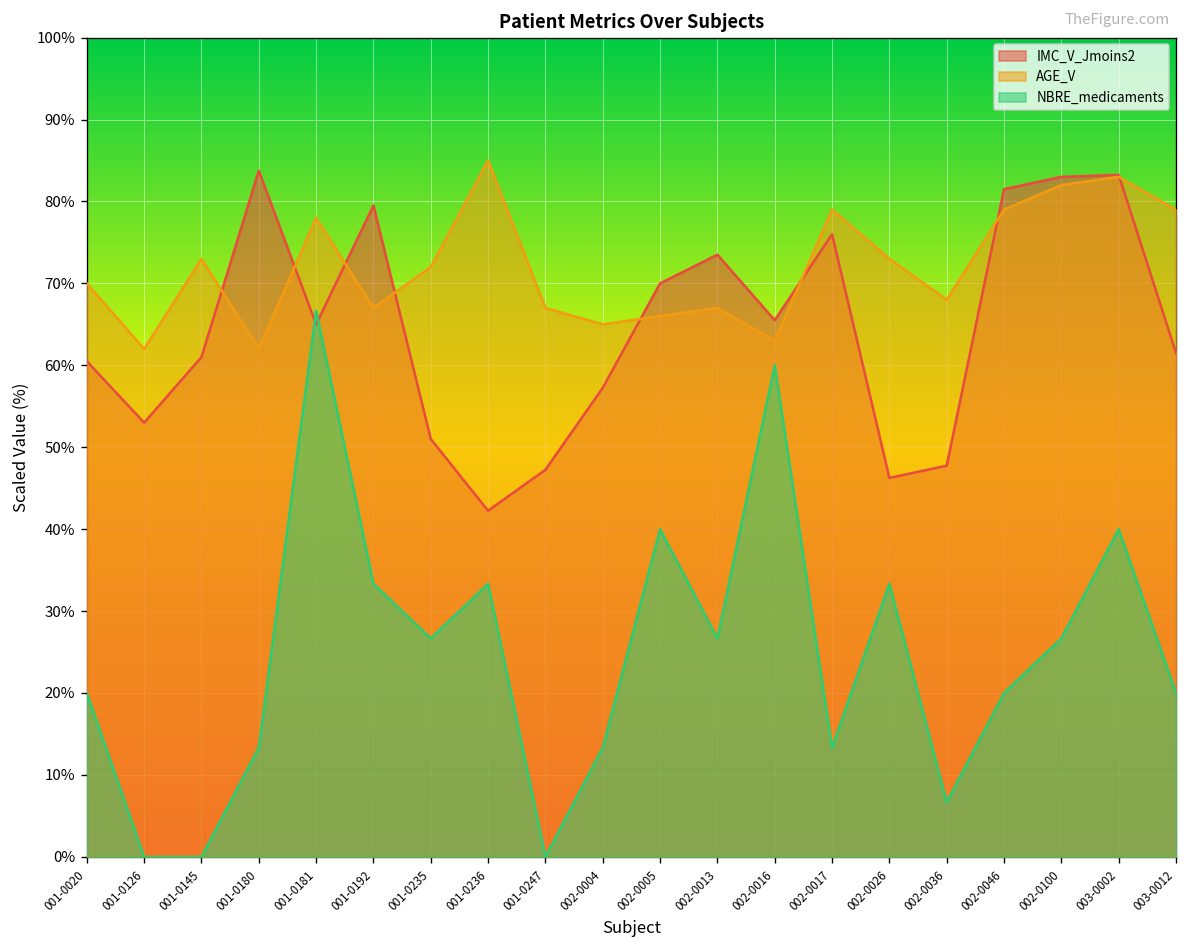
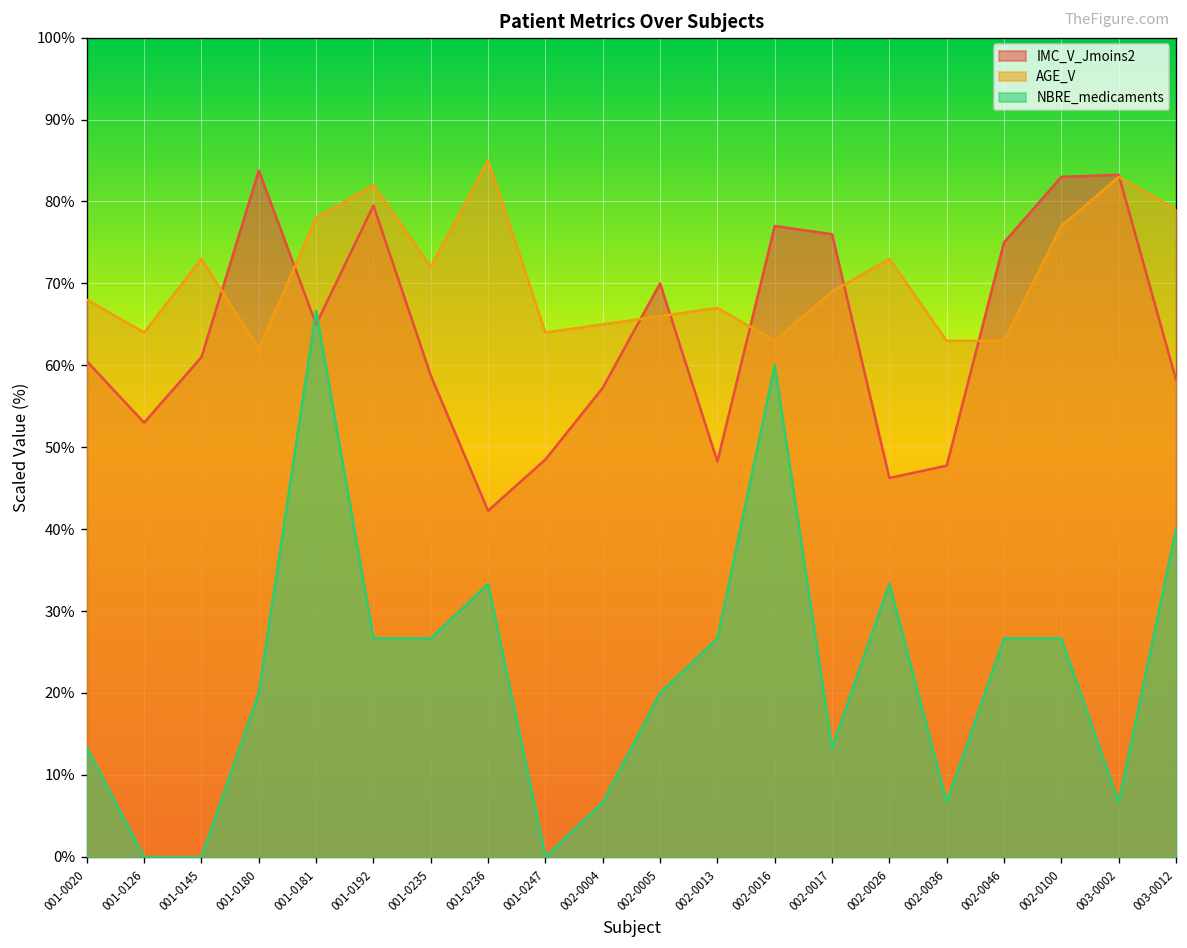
AGE_V, 001-0020: 70% -> 68%
NBRE_medicaments, 001-0020: 20% -> 13%
AGE_V, 001-0126: 62% -> 64%
NBRE_medicaments, 001-0180: 13% -> 20%
AGE_V, 001-0192: 67% -> 82%
NBRE_medicaments, 001-0192: 33% -> 27%
IMC_V_Jmoins2, 001-0235: 51% -> 59%
IMC_V_Jmoins2, 001-0247: 47% -> 49%
AGE_V, 001-0247: 67% -> 64%
NBRE_medicaments, 002-0004: 13% -> 7%
NBRE_medicaments, 002-0005: 40% -> 20%
IMC_V_Jmoins2, 002-0013: 74% -> 48%
IMC_V_Jmoins2, 002-0016: 66% -> 77%
AGE_V, 002-0017: 79% -> 69%
AGE_V, 002-0036: 68% -> 63%
IMC_V_Jmoins2, 002-0046: 82% -> 75%
AGE_V, 002-0046: 79% -> 63%
NBRE_medicaments, 002-0046: 20% -> 27%
AGE_V, 002-0100: 82% -> 77%
NBRE_medicaments, 003-0002: 40% -> 7%
IMC_V_Jmoins2, 003-0012: 62% -> 58%
NBRE_medicaments, 003-0012: 20% -> 40%
